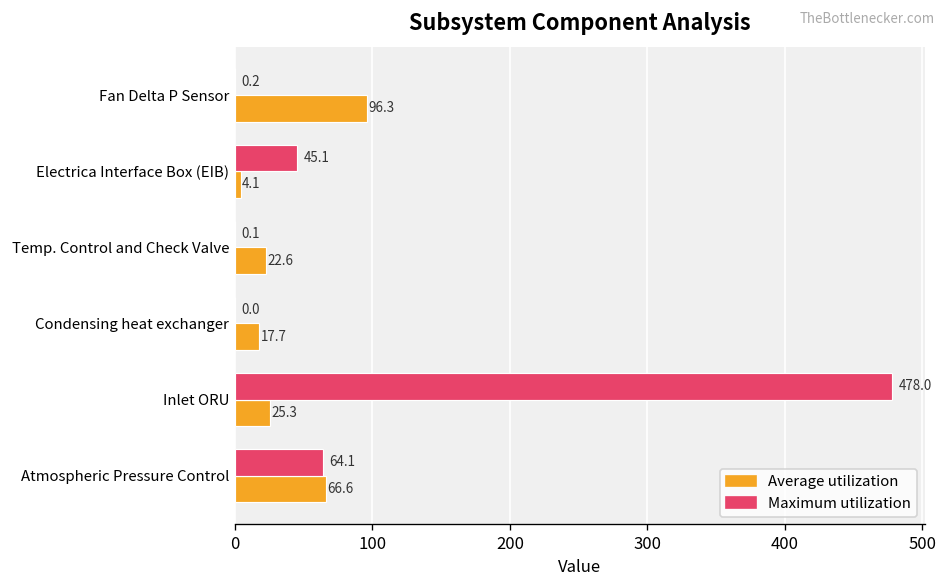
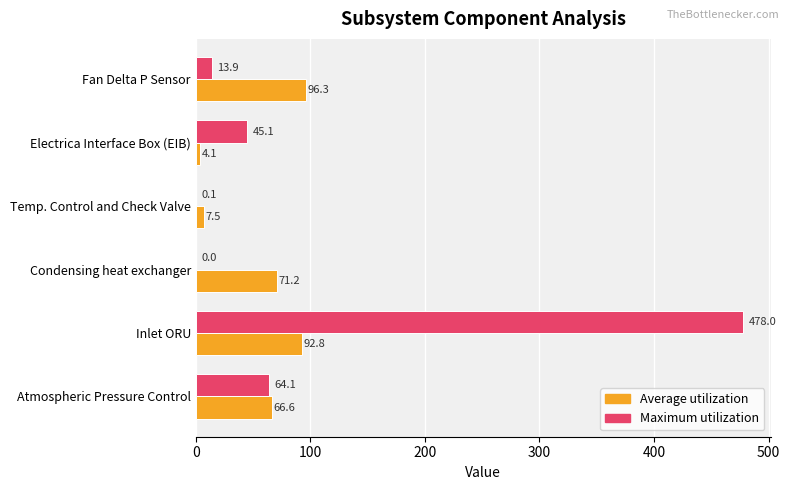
Maximum utilization, Fan Delta P Sensor: 0.2 -> 13.9
Average utilization, Temp. Control and Check Valve: 22.6 -> 7.5
Average utilization, Condensing heat exchanger: 17.7 -> 71.2
Average utilization, Inlet ORU: 25.3 -> 92.8
